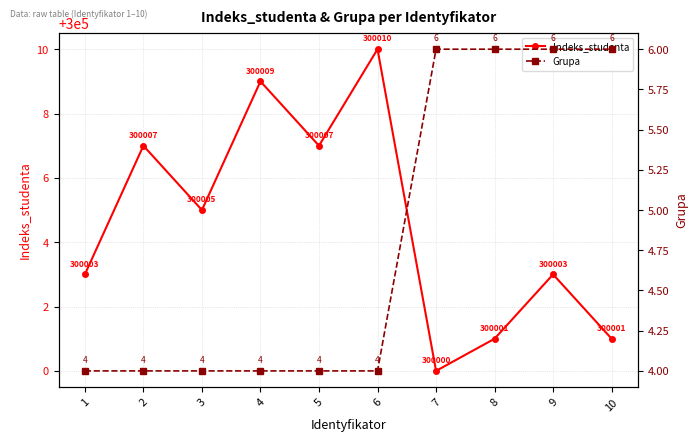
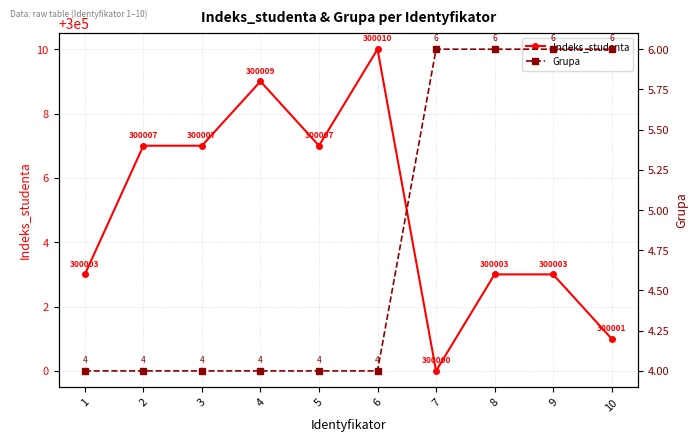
Indeks_studenta, 3: 300005 -> 300007
Indeks_studenta, 8: 300001 -> 300003
